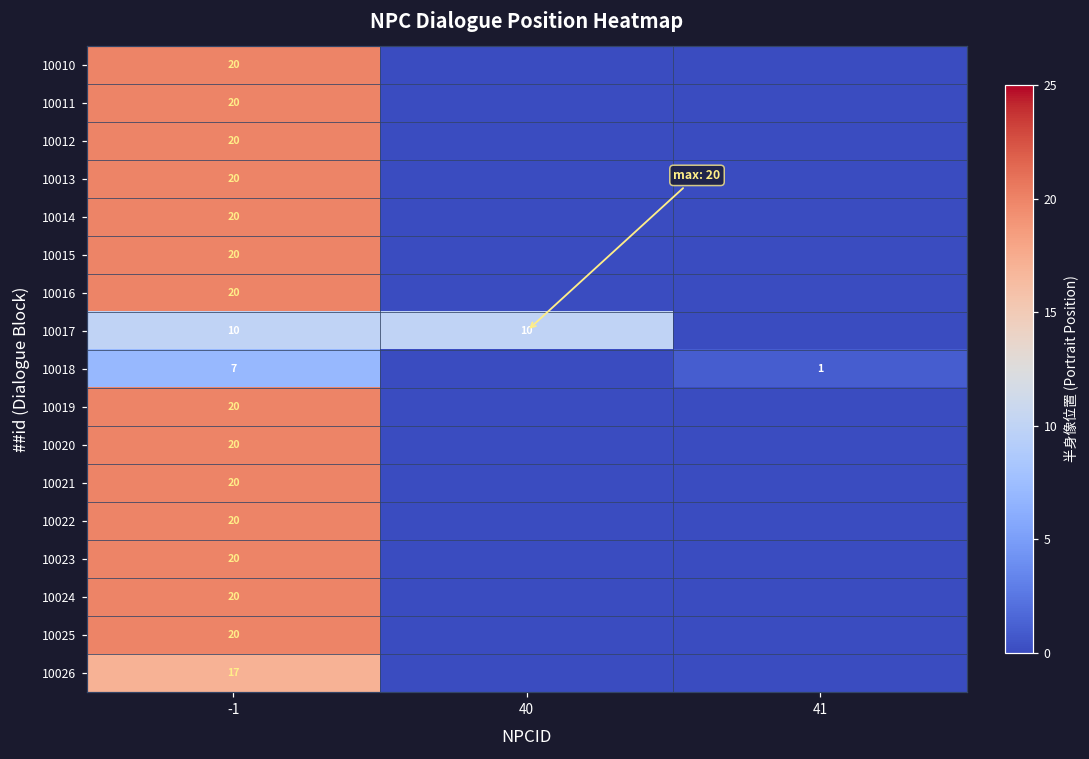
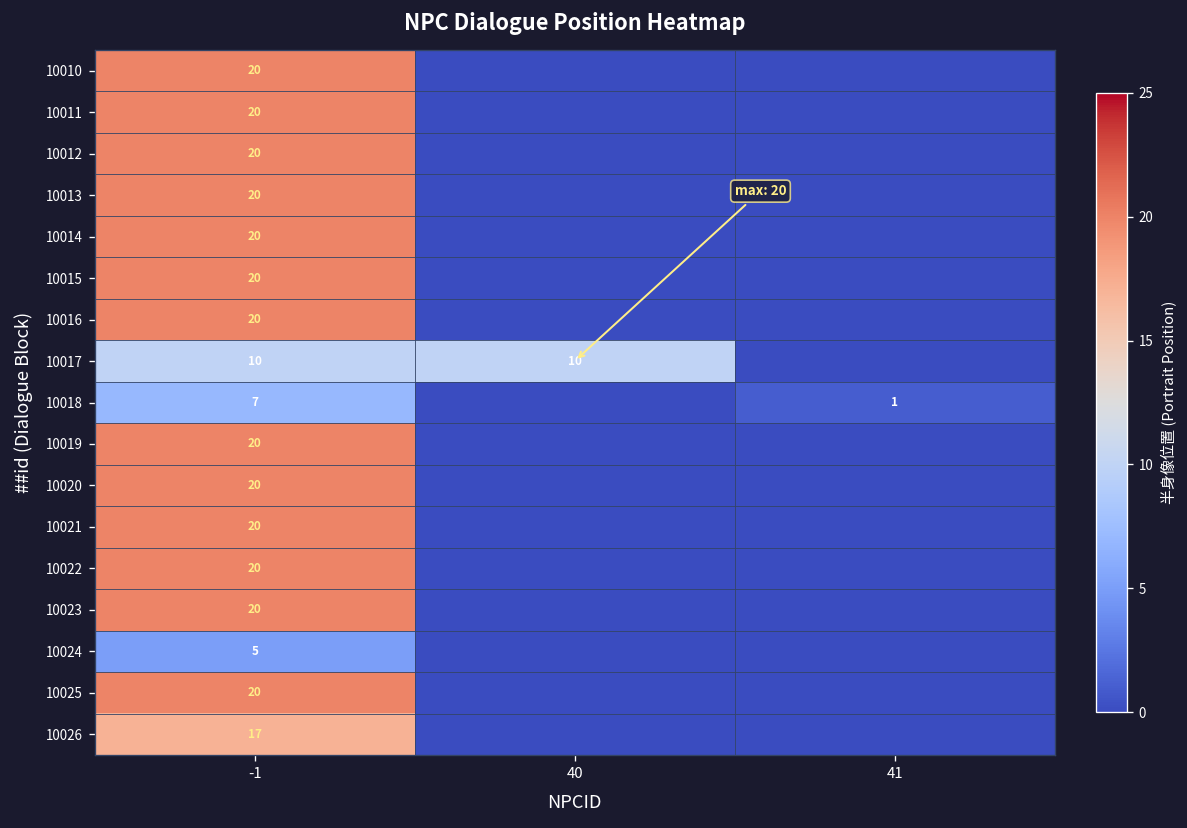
10024, -1: 20 -> 5
